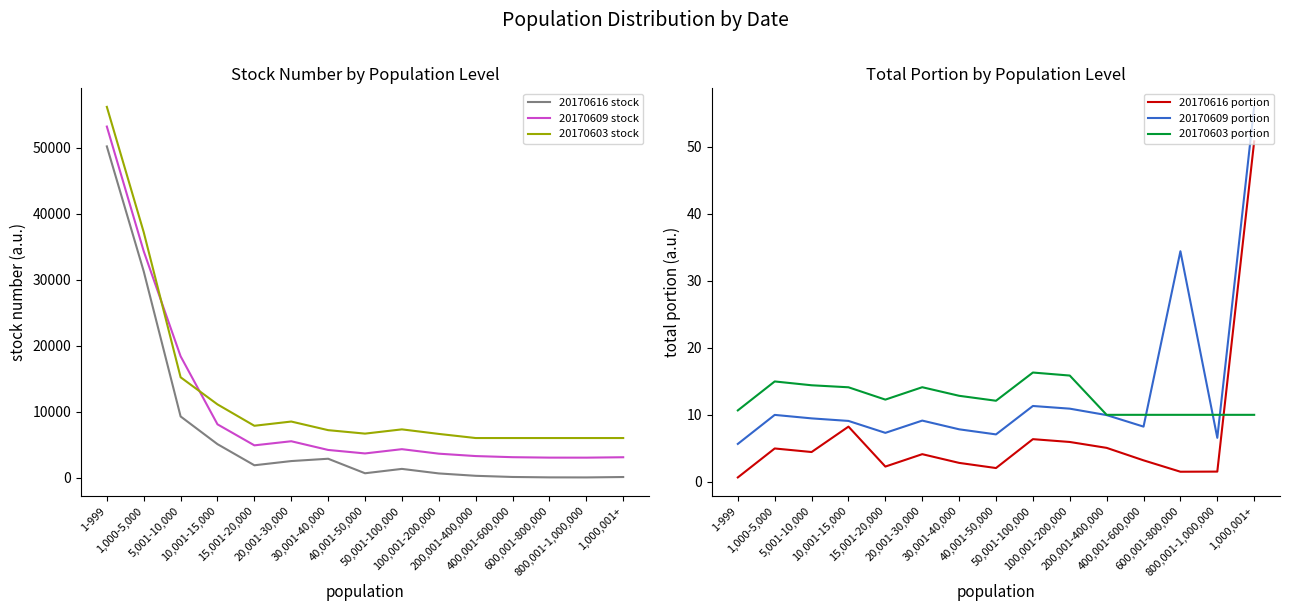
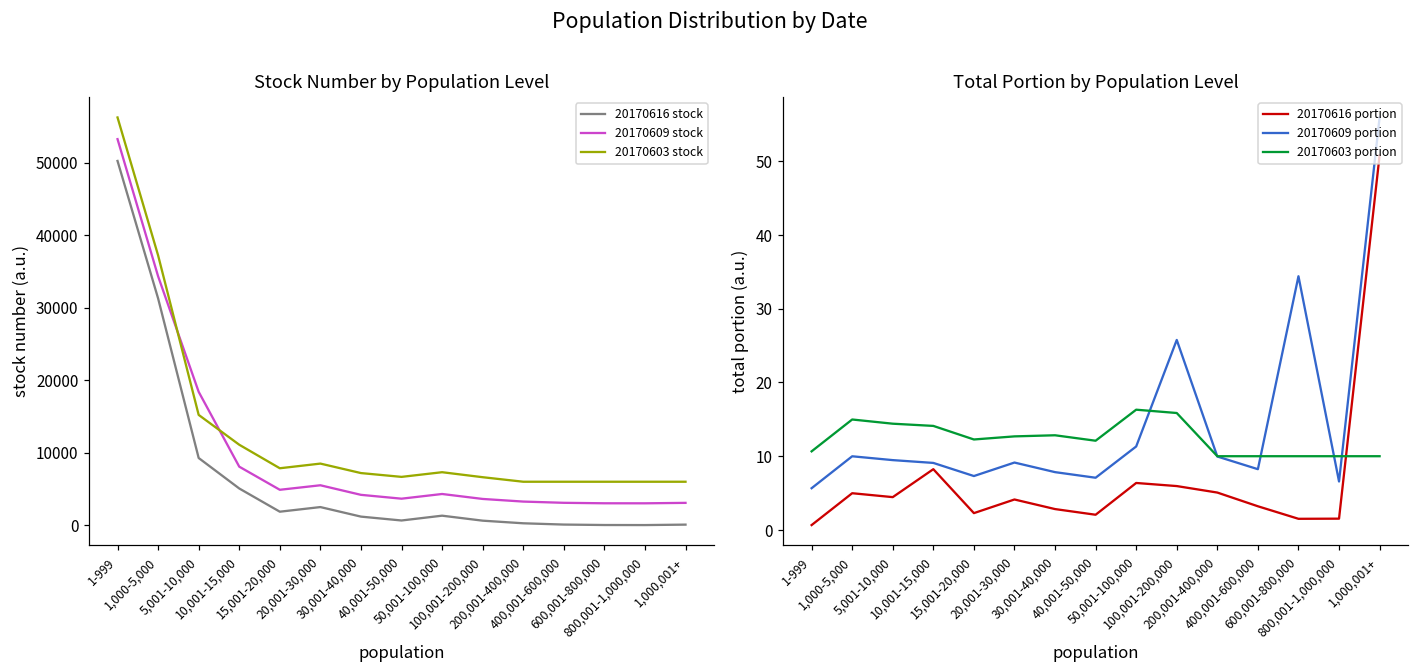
Stock Number by Population Level, 20170616 stock, 30,001-40,000: 3000 -> 1000
Total Portion by Population Level, 20170603 portion, 20,001-30,000: 14 -> 13
Total Portion by Population Level, 20170609 portion, 100,001-200,000: 11 -> 26
